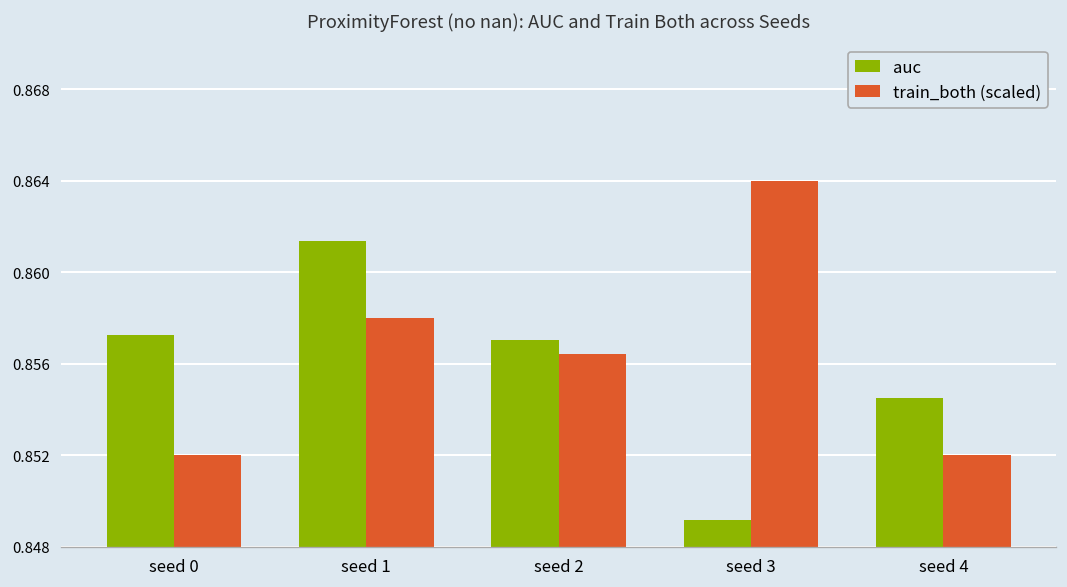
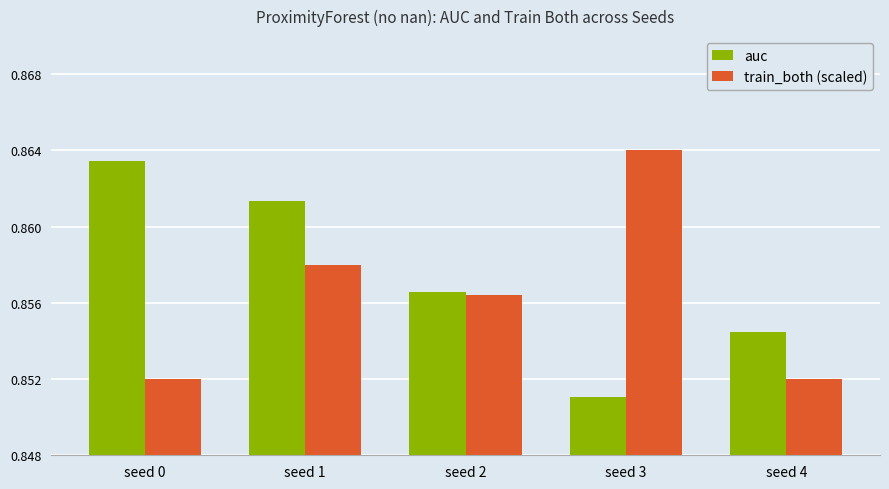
auc, seed 0: 0.8572 -> 0.8635
auc, seed 2: 0.8570 -> 0.8566
auc, seed 3: 0.8492 -> 0.8510
